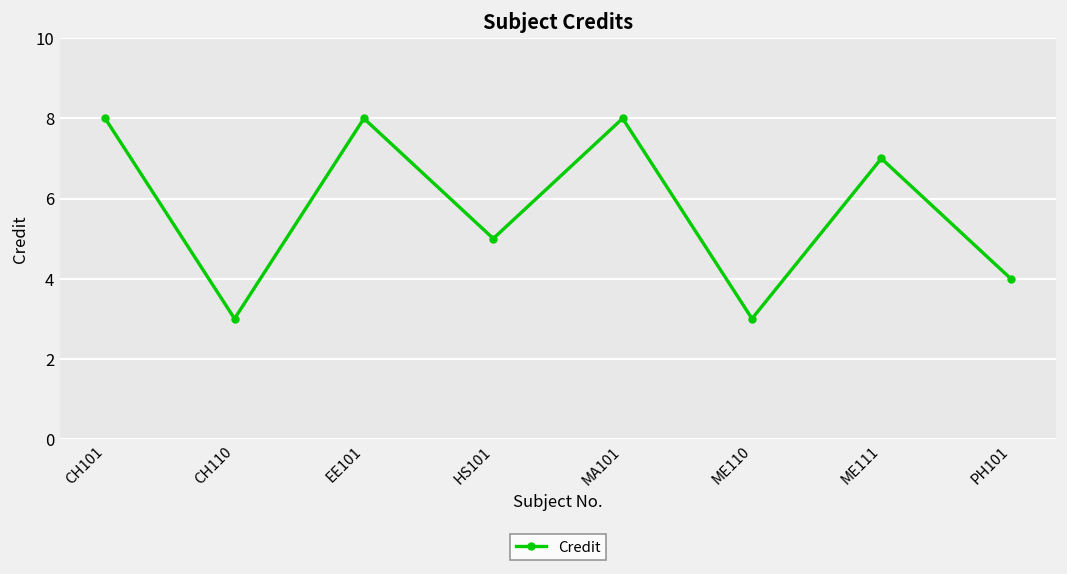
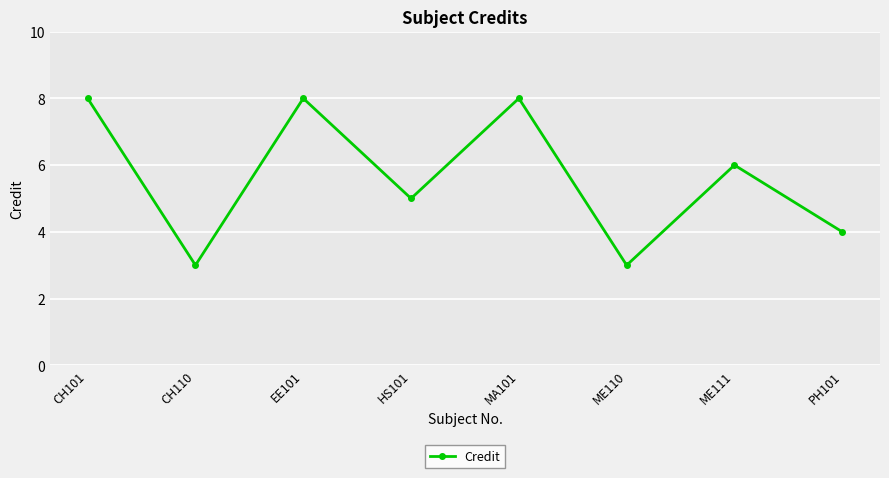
ME111: 7 -> 6
